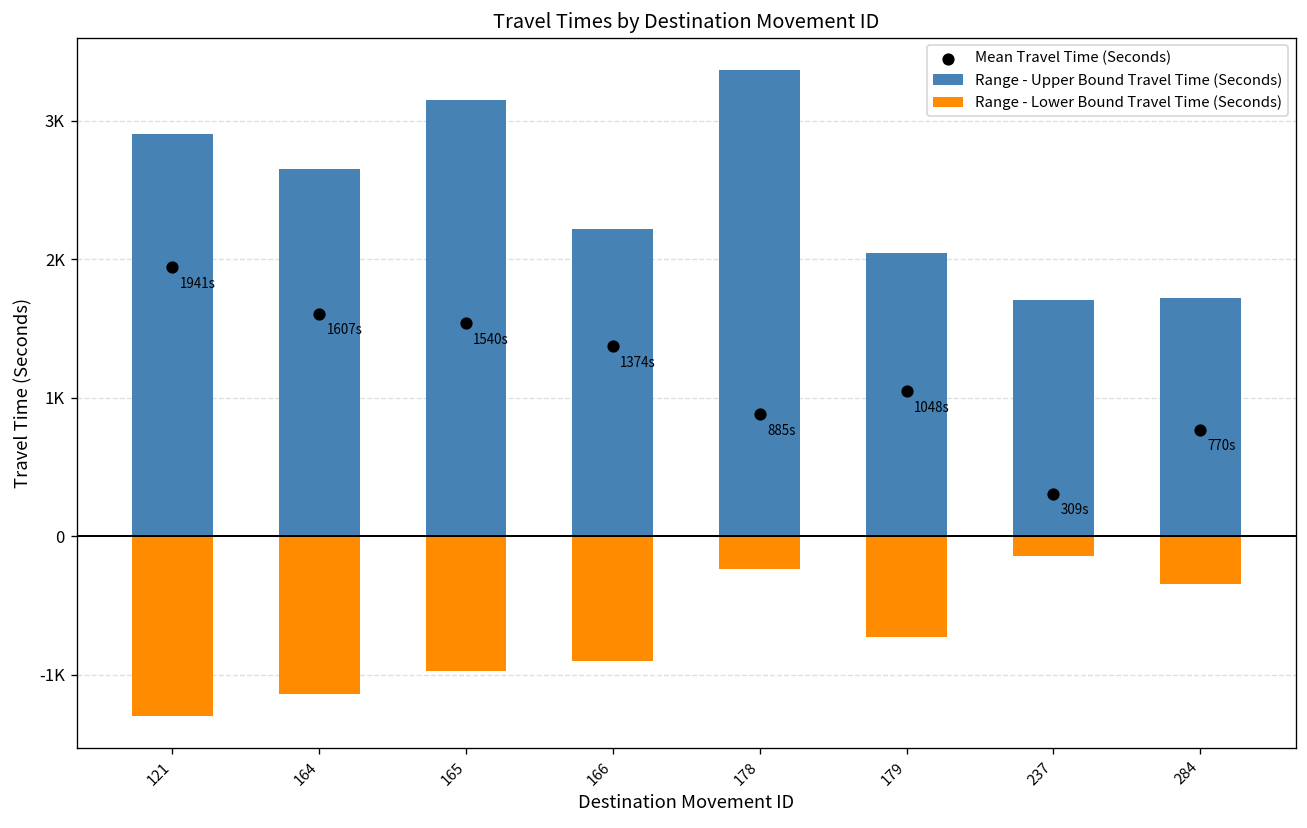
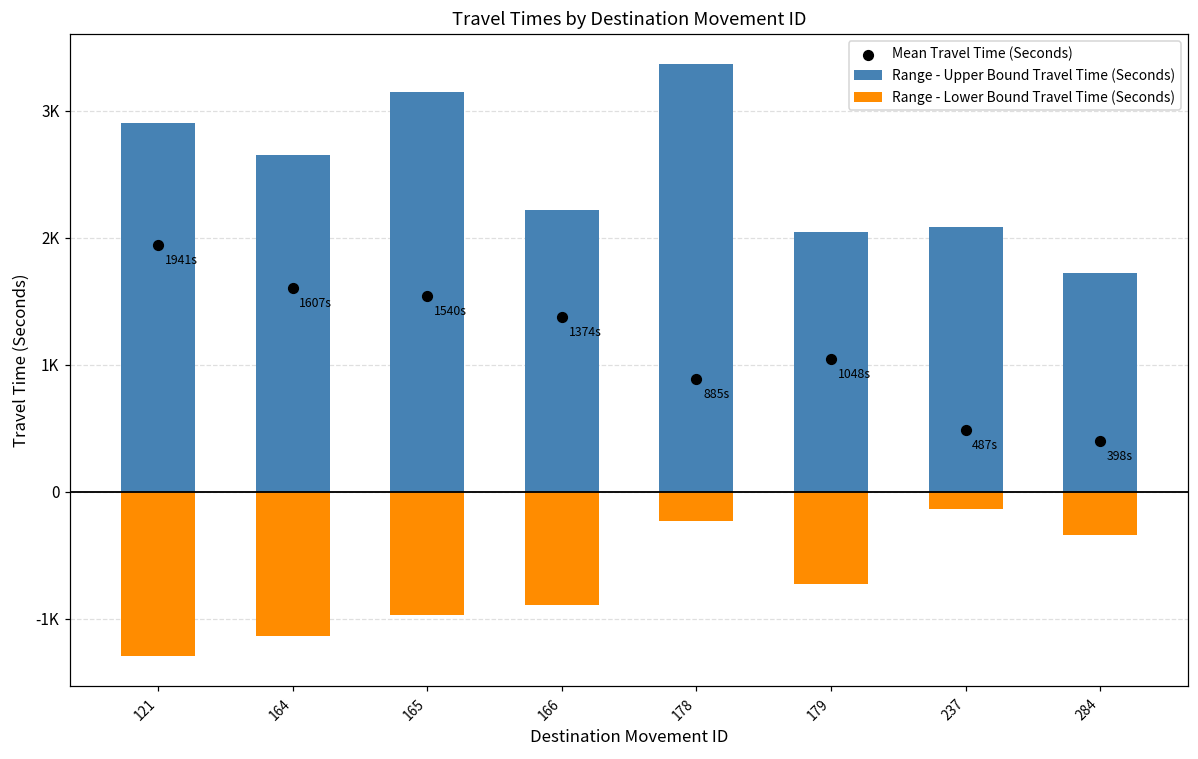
Range - Upper Bound Travel Time (Seconds), 237: 1700 -> 2090
Mean Travel Time (Seconds), 237: 309s -> 487s
Mean Travel Time (Seconds), 284: 770s -> 398s
